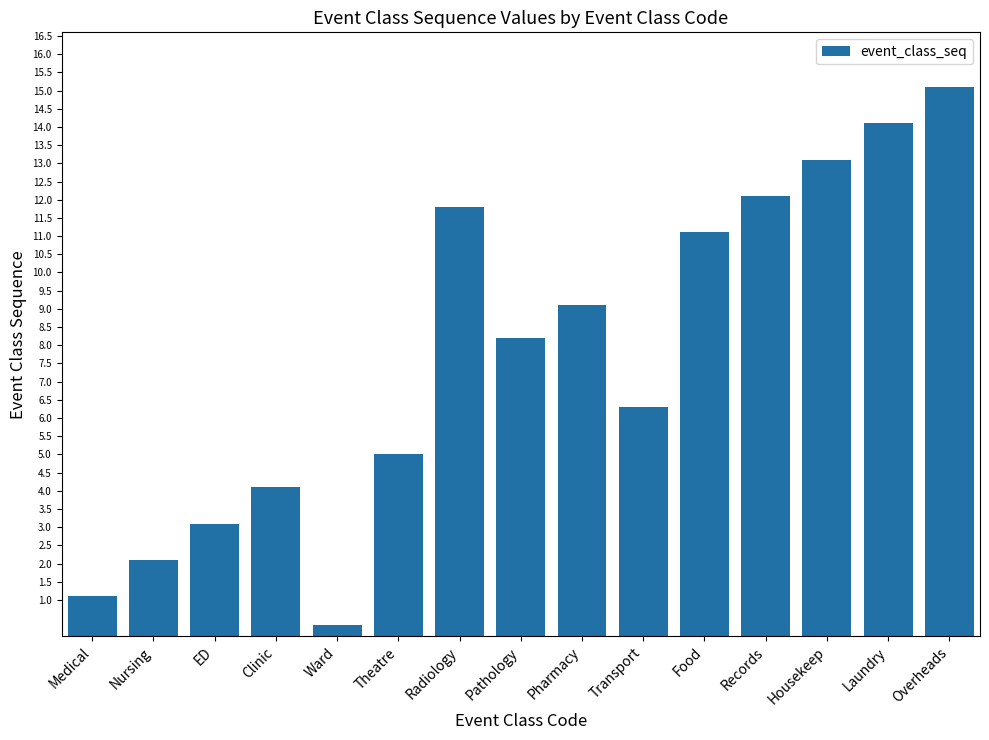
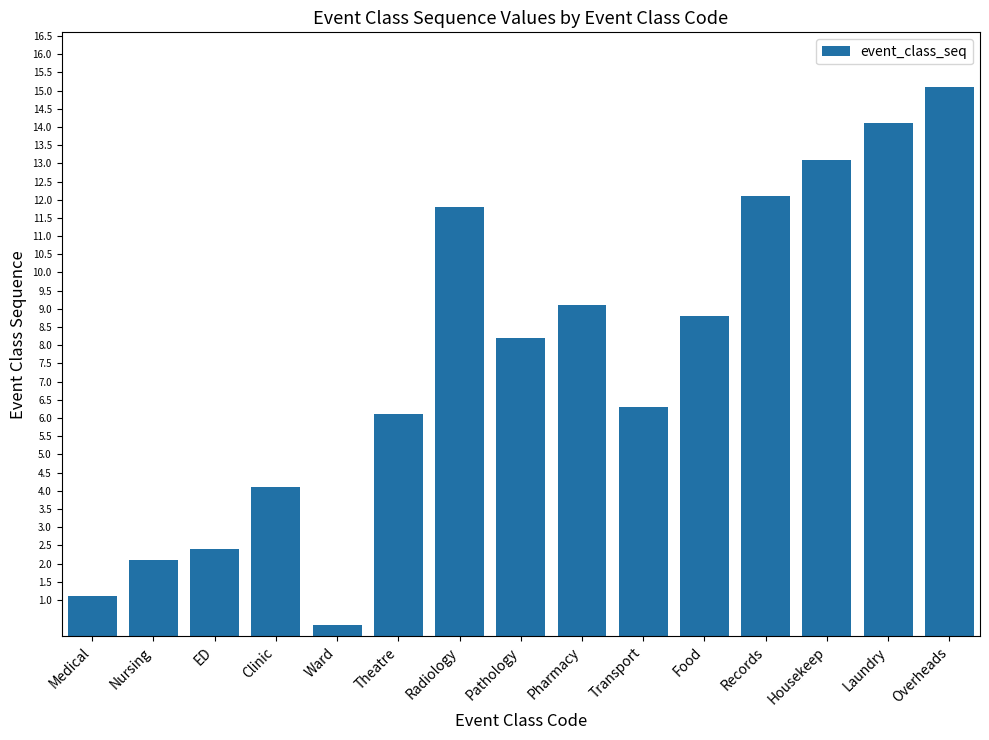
ED: 3.1 -> 2.4
Theatre: 5.0 -> 6.1
Food: 11.1 -> 8.8
